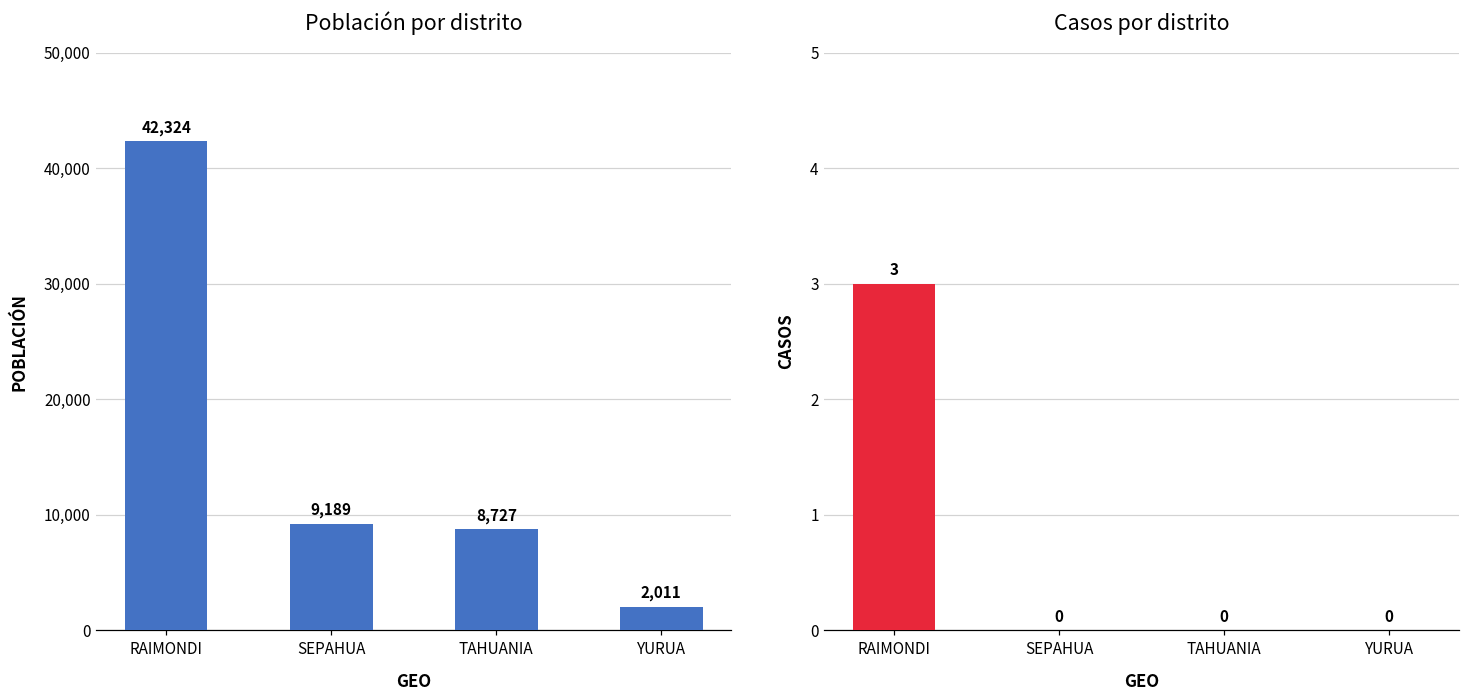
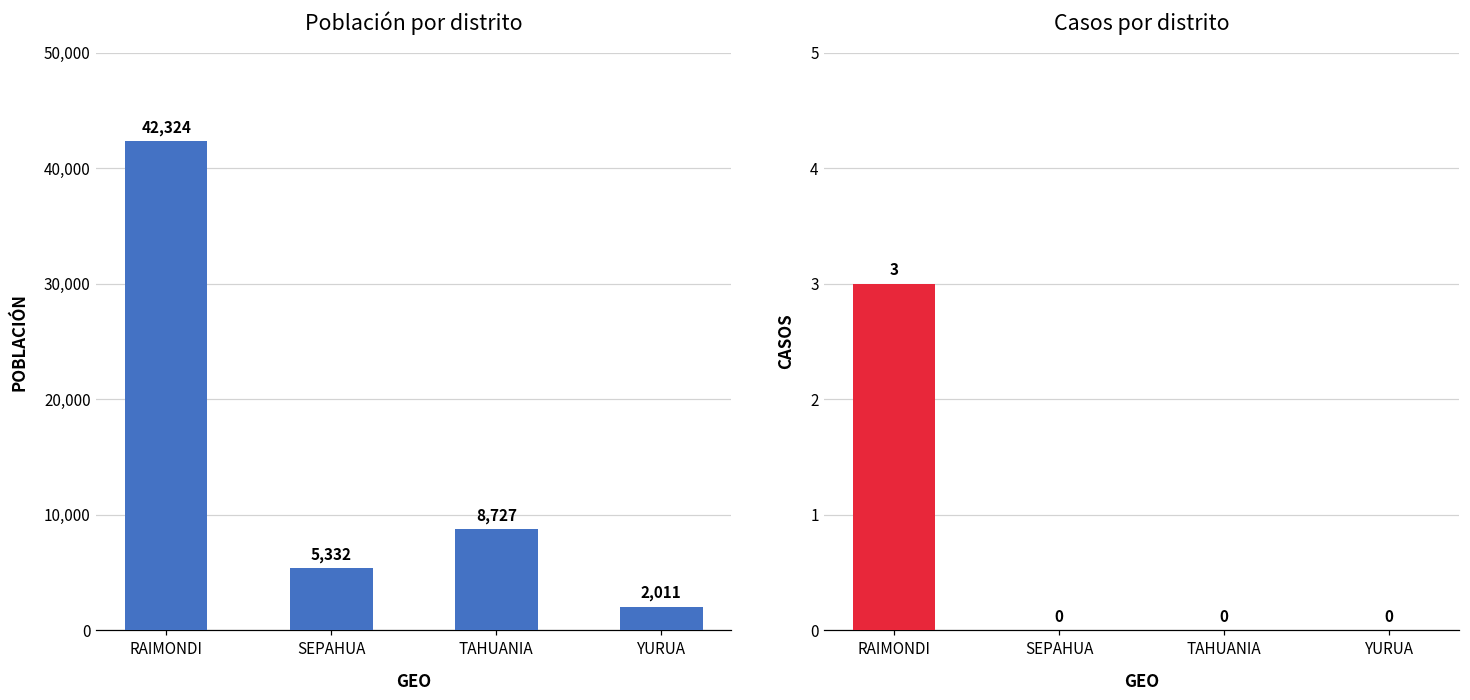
Población por distrito, SEPAHUA: 9,189 -> 5,332
